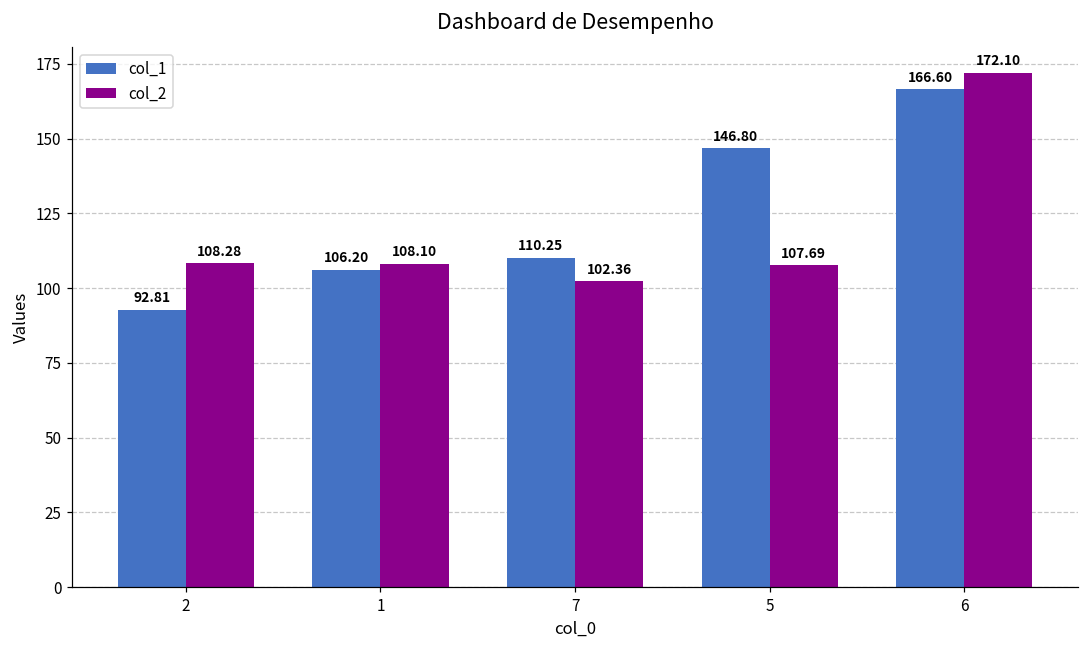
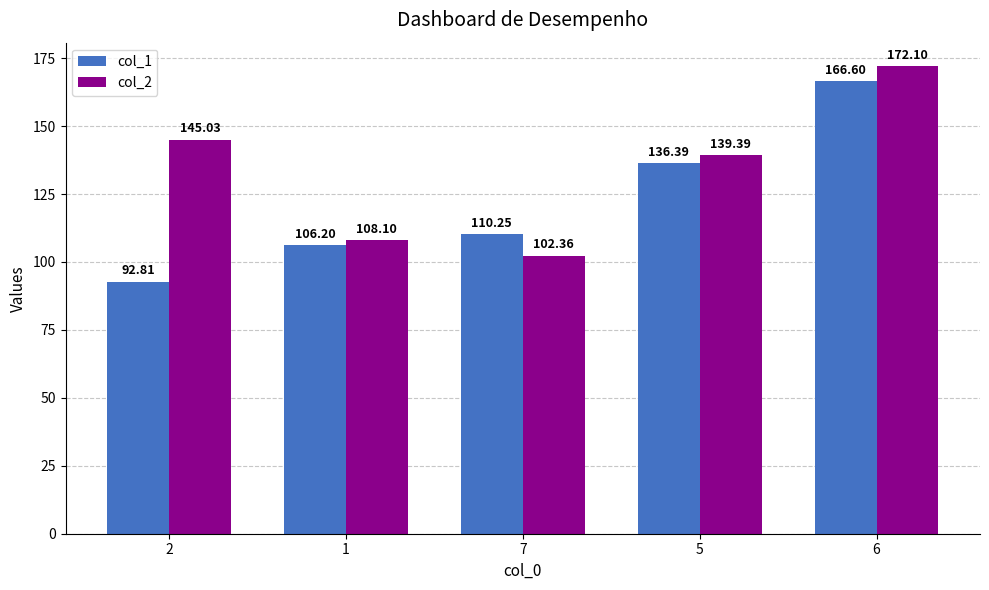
col_2, 2: 108.28 -> 145.03
col_1, 5: 146.80 -> 136.39
col_2, 5: 107.69 -> 139.39
